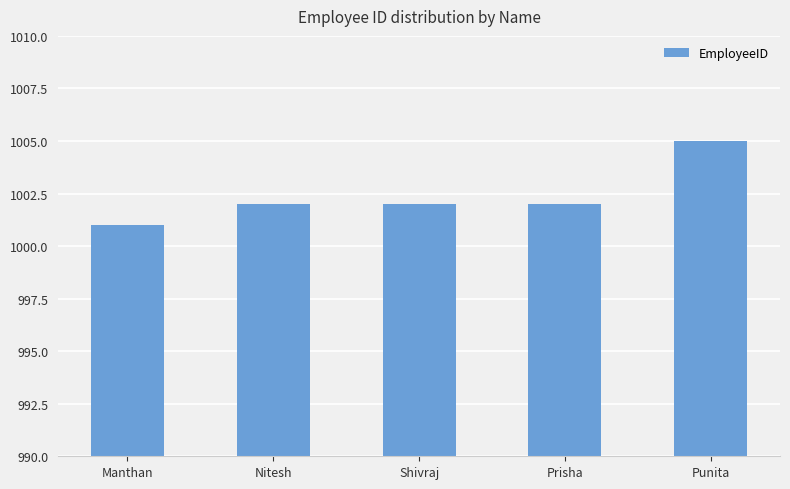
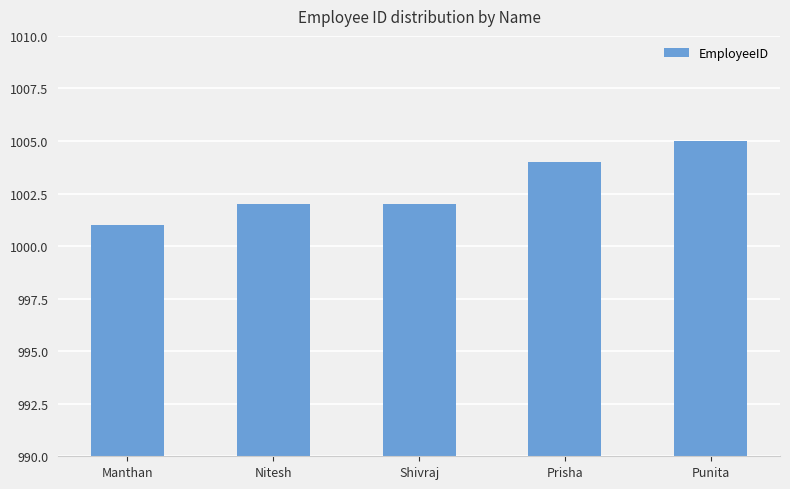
Prisha: 1002 -> 1004
